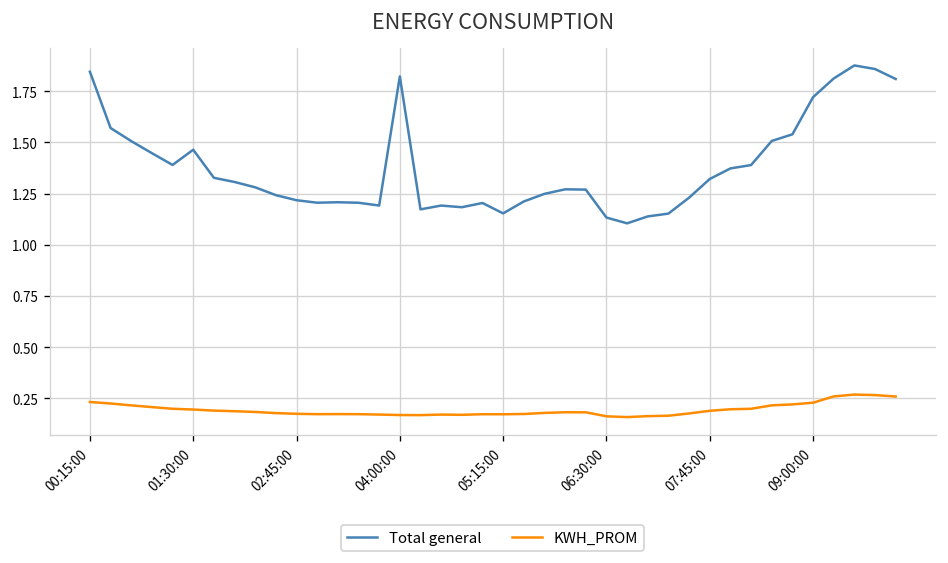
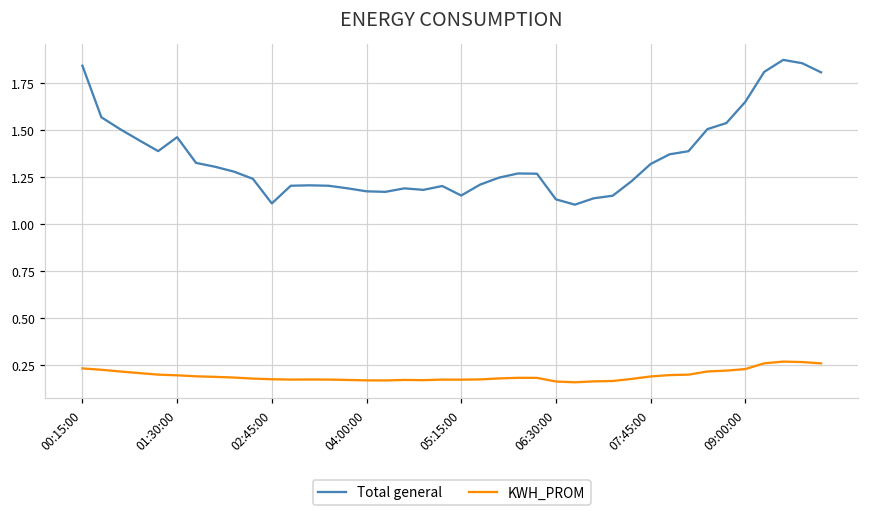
Total general, 02:45:00: 1.22 -> 1.11
Total general, 04:00:00: 1.82 -> 1.18
Total general, 09:00:00: 1.72 -> 1.65
